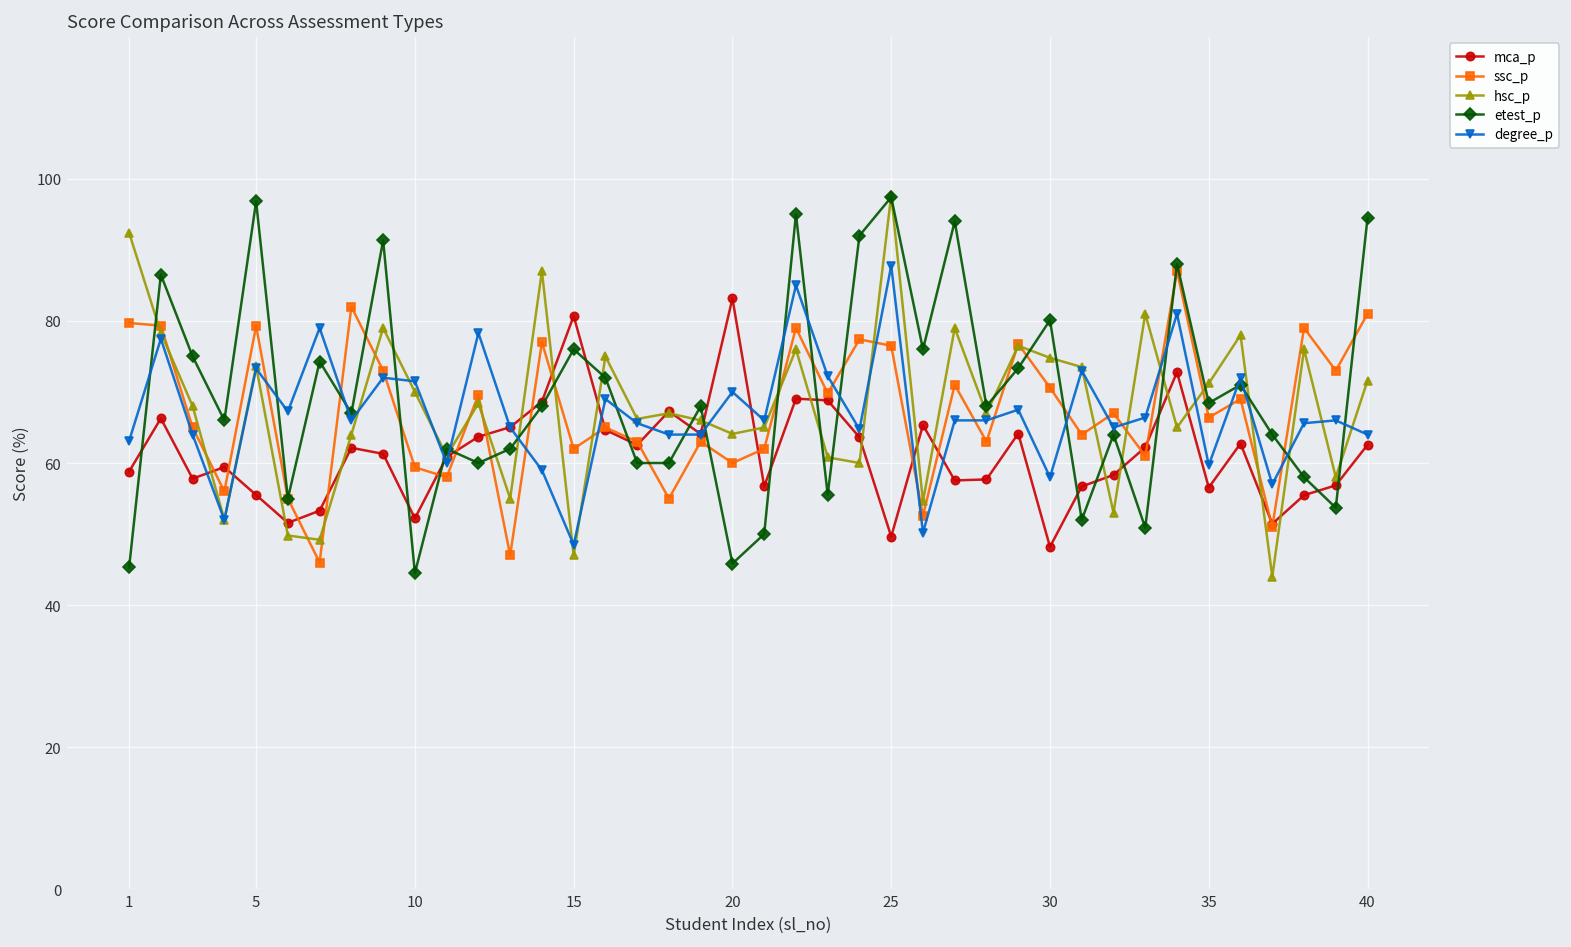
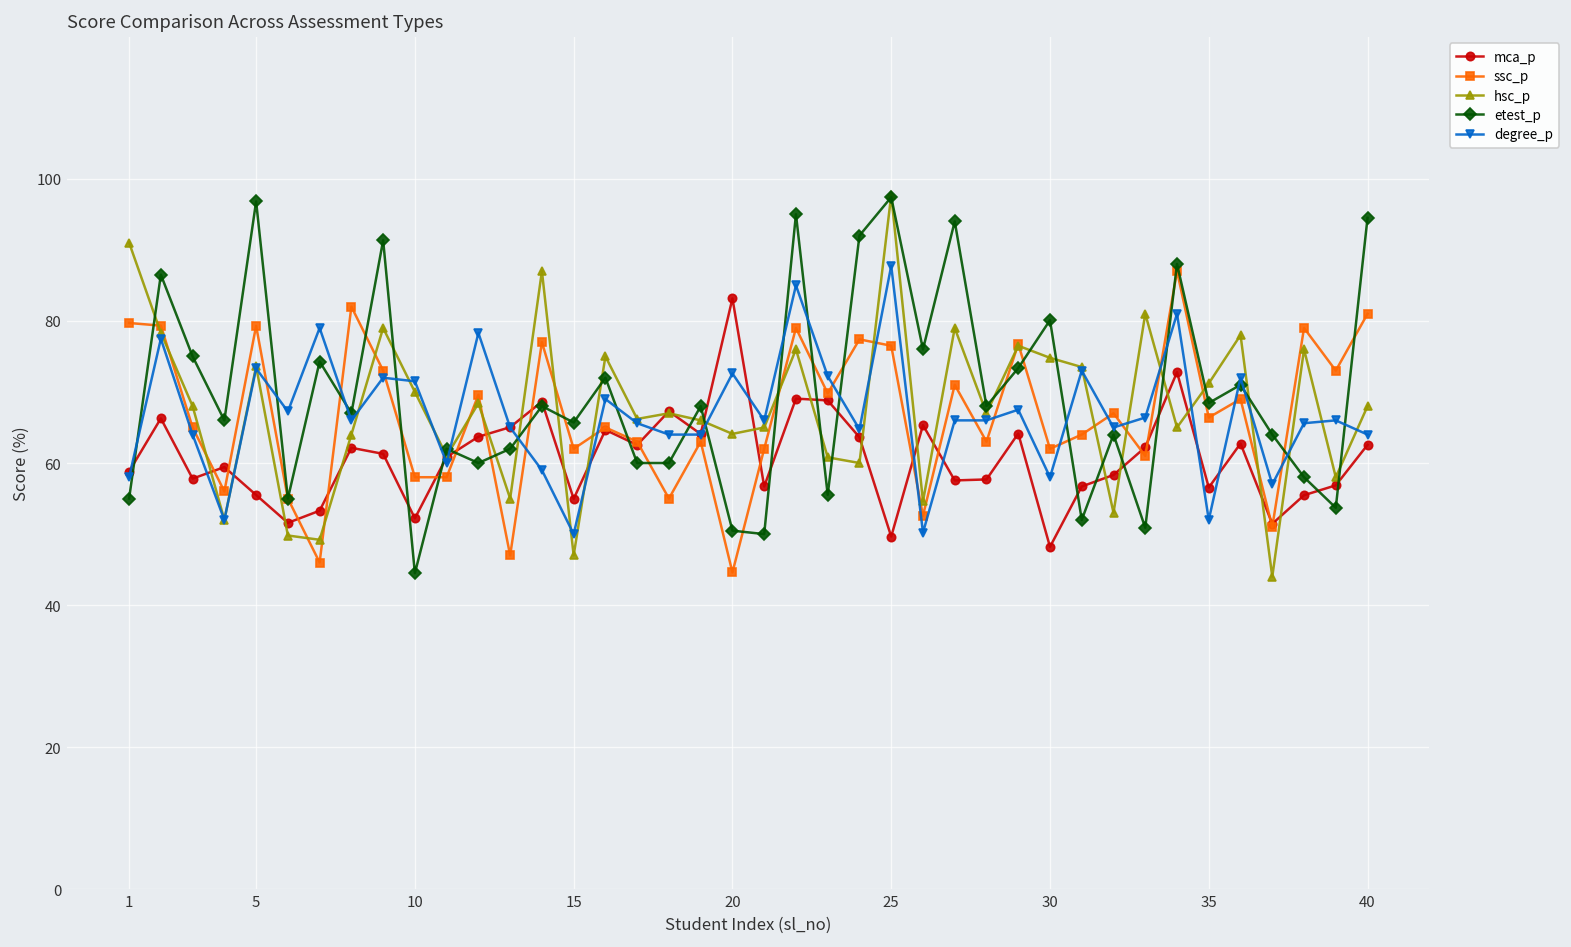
hsc_p, 1: 92 -> 91
etest_p, 1: 45 -> 55
degree_p, 1: 63 -> 58
ssc_p, 10: 59 -> 58
mca_p, 15: 81 -> 55
etest_p, 15: 76 -> 66
degree_p, 15: 49 -> 50
ssc_p, 20: 60 -> 45
etest_p, 20: 46 -> 50
degree_p, 20: 70 -> 73
ssc_p, 30: 71 -> 62
degree_p, 35: 60 -> 52
hsc_p, 40: 72 -> 68
